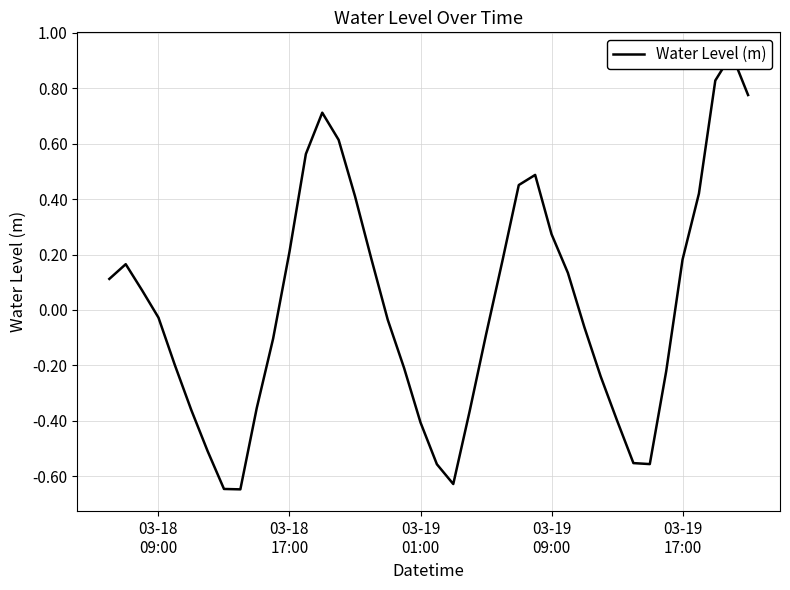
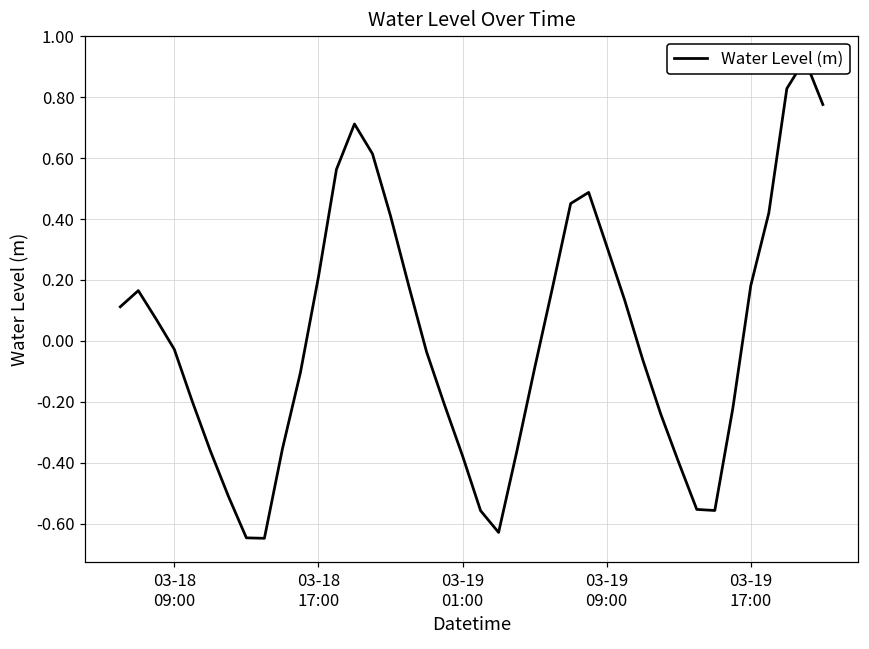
03-19 01:00: -0.41 -> -0.38
03-19 09:00: 0.27 -> 0.31
